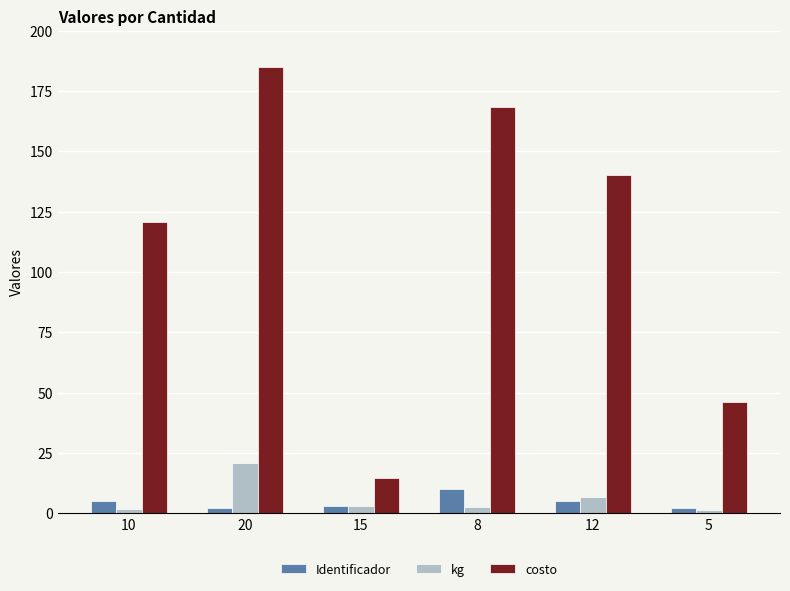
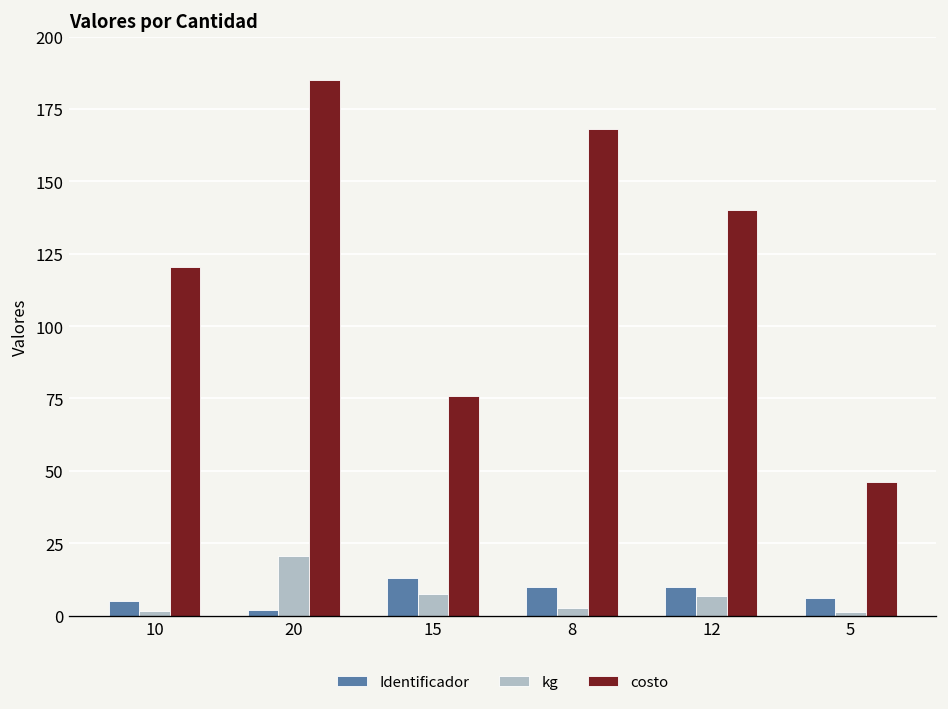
Identificador, 15: 3 -> 13
kg, 15: 3 -> 7
costo, 15: 15 -> 76
Identificador, 12: 5 -> 10
Identificador, 5: 2 -> 6
